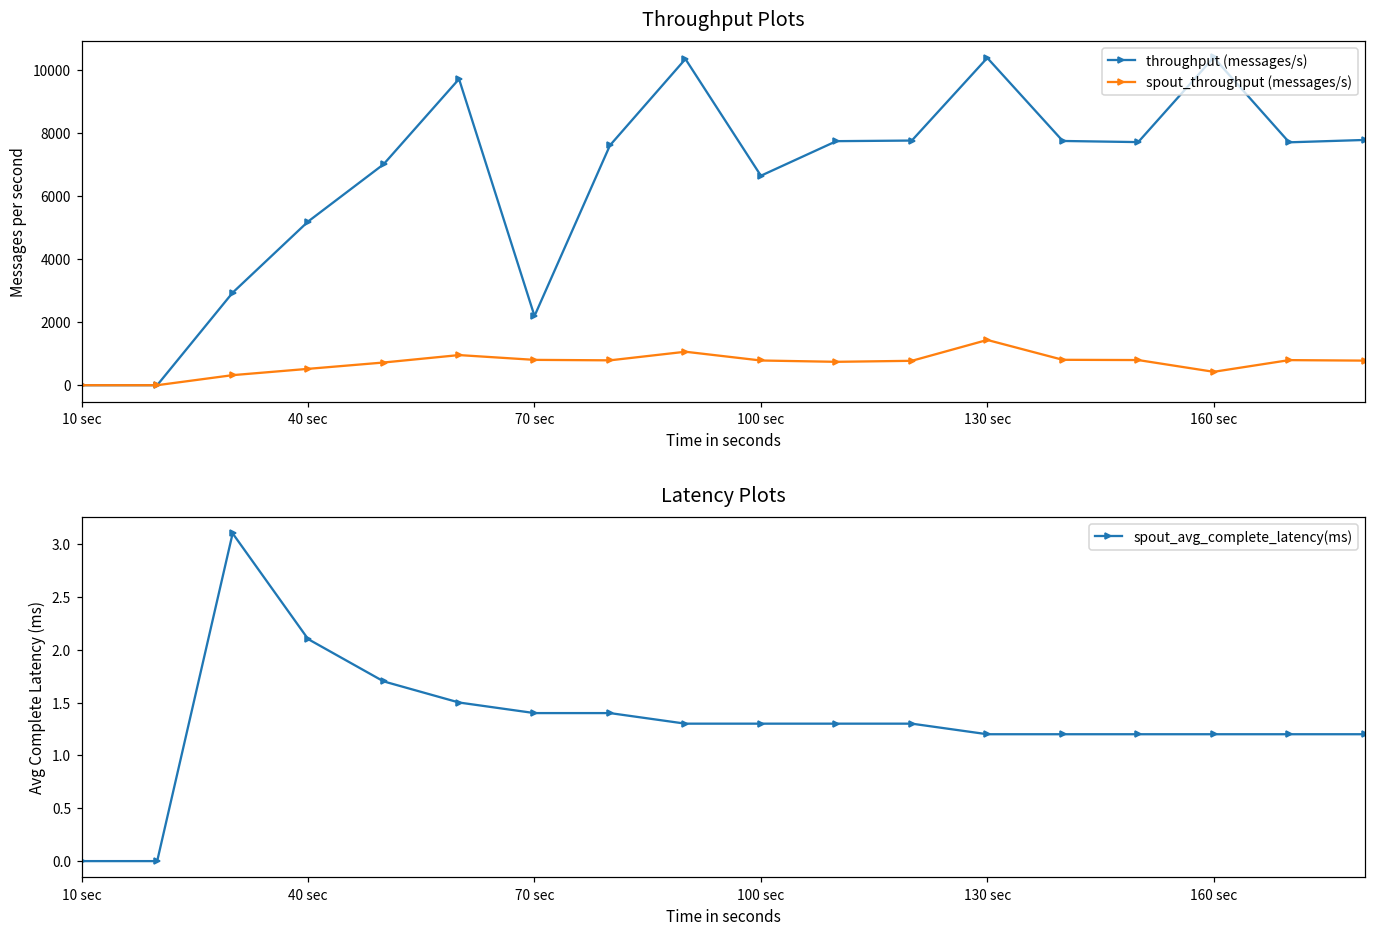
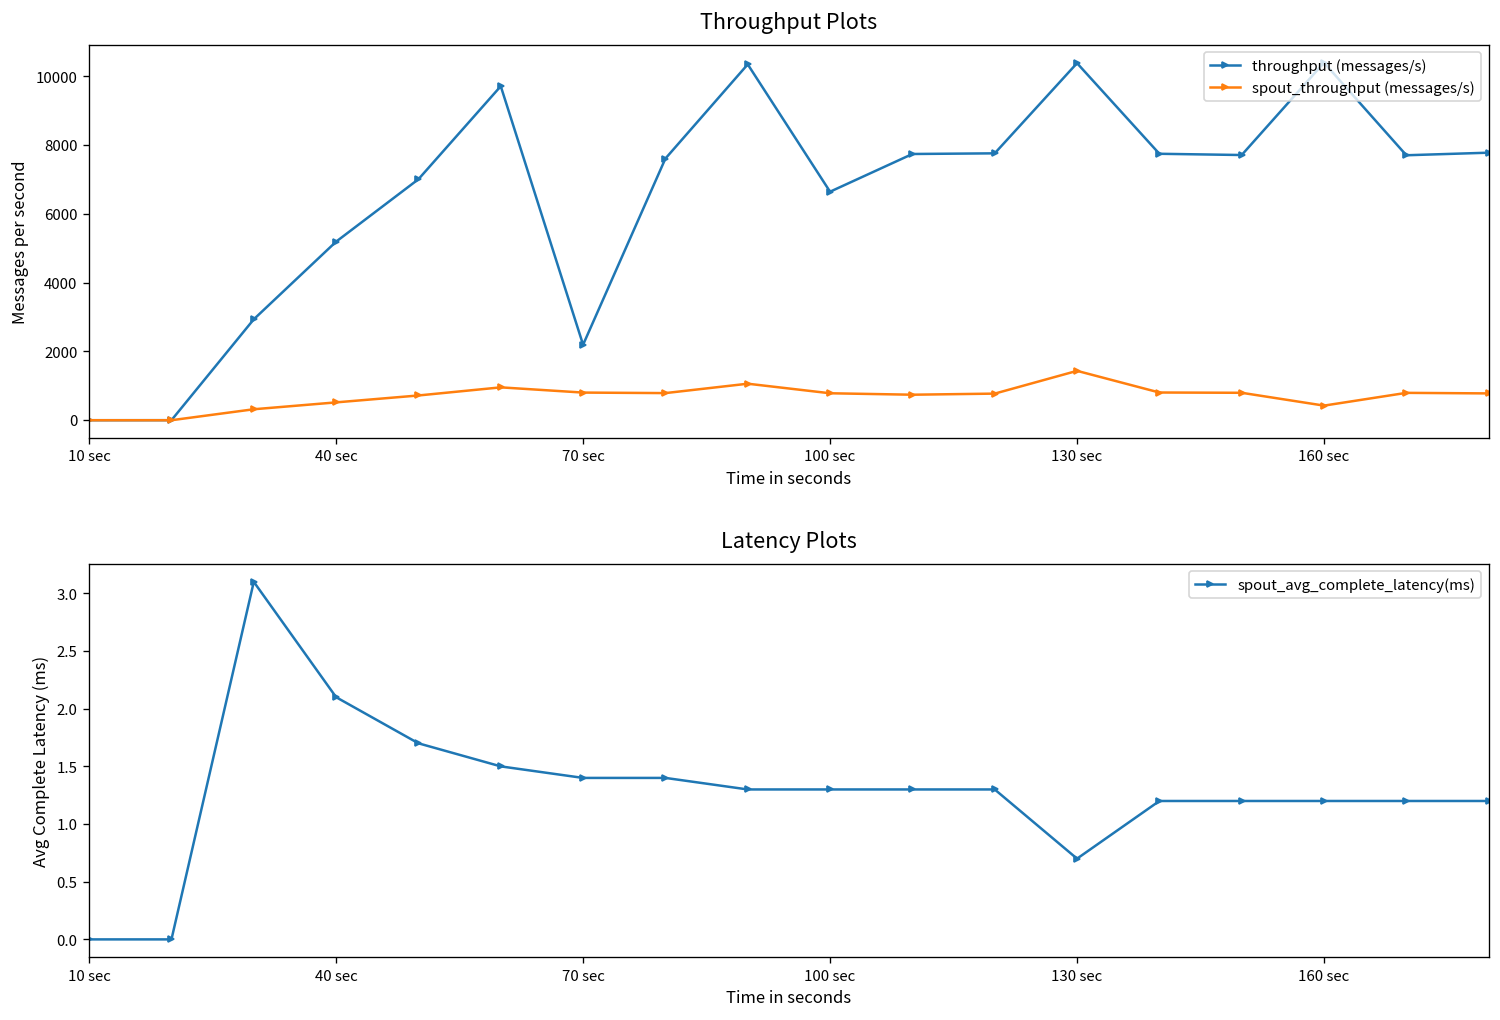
Latency Plots, 130 sec: 1.2 -> 0.7
